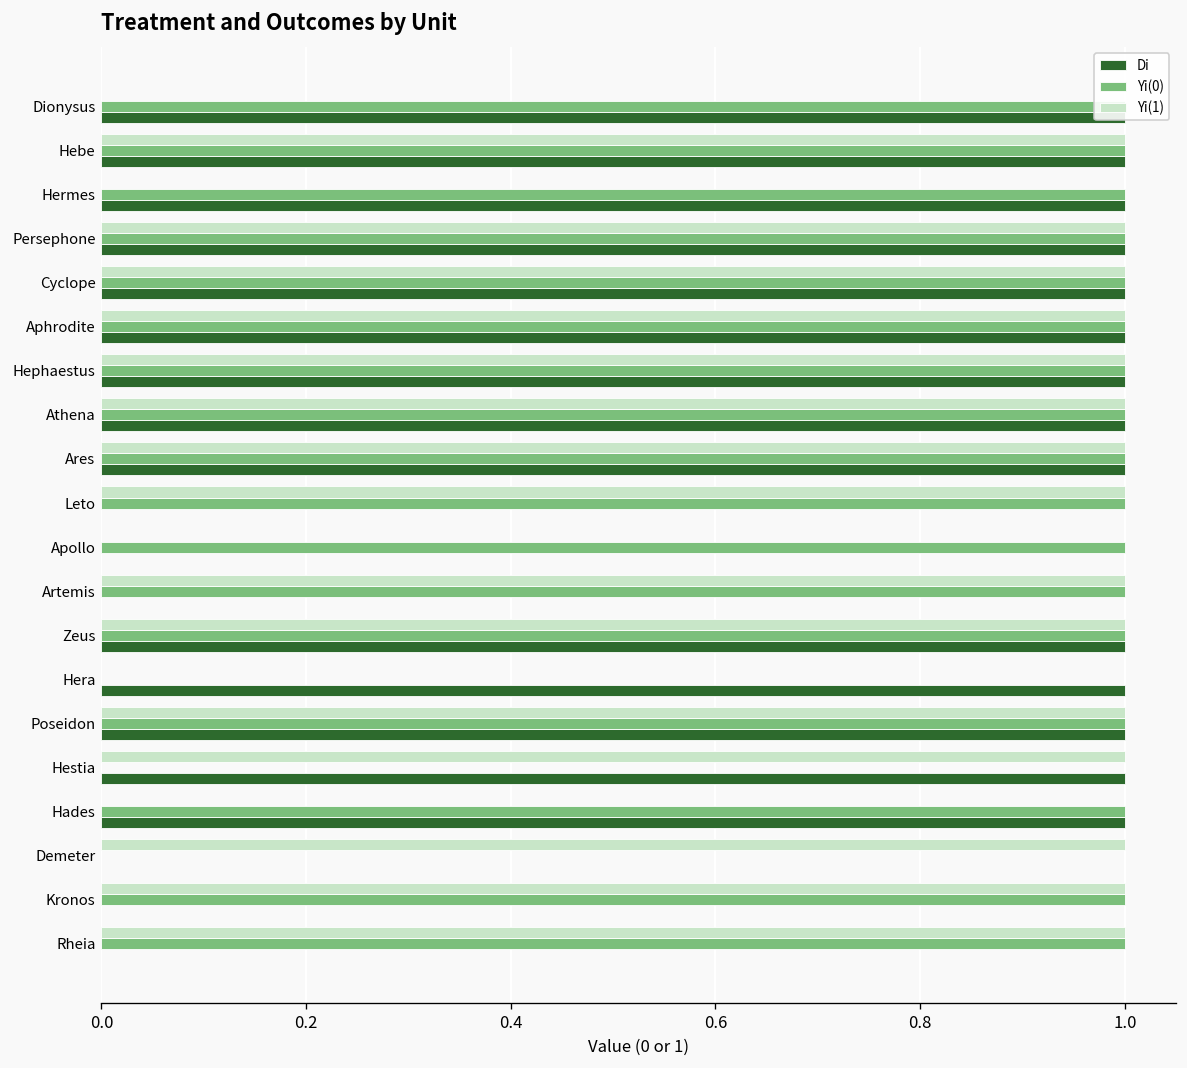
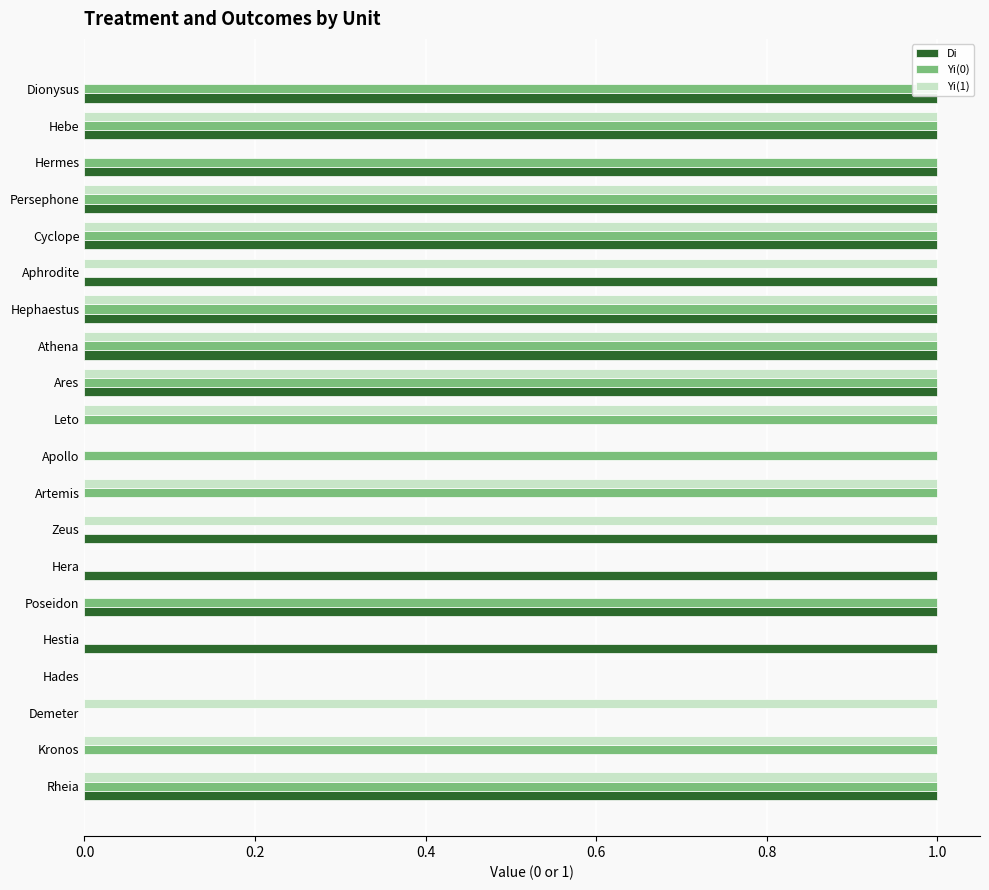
Yi(0), Aphrodite: 1 -> 0
Yi(0), Zeus: 1 -> 0
Yi(1), Poseidon: 1 -> 0
Yi(1), Hestia: 1 -> 0
Yi(0), Hades: 1 -> 0
Di, Hades: 1 -> 0
Di, Rheia: 0 -> 1
